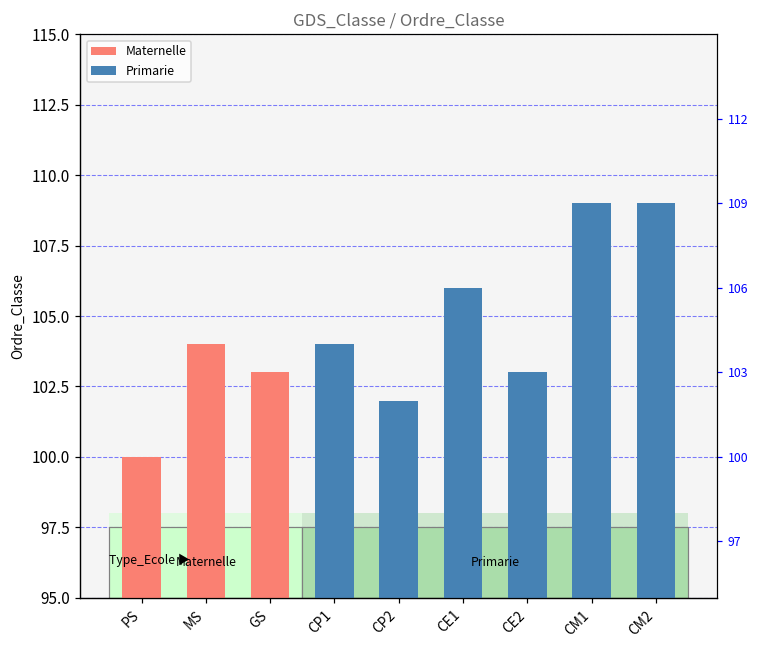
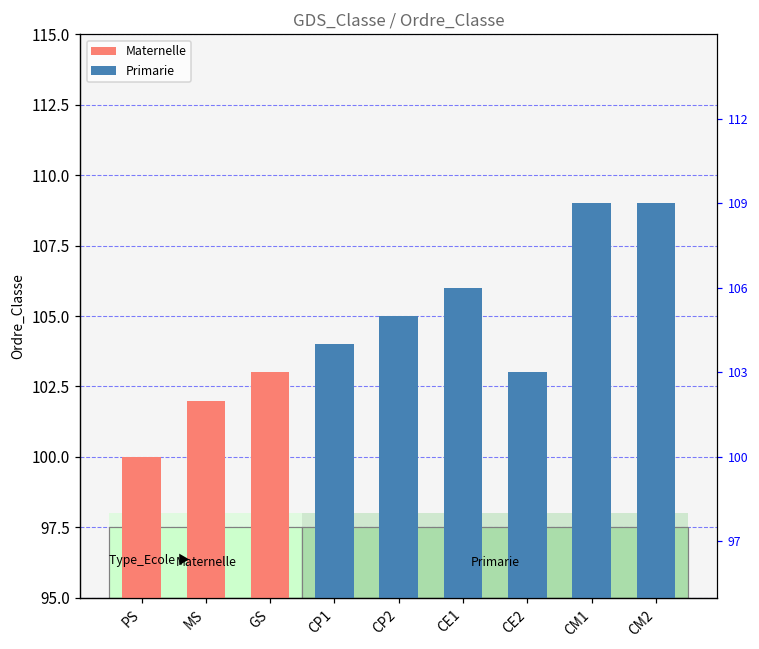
MS: 104 -> 102
CP2: 102 -> 105
